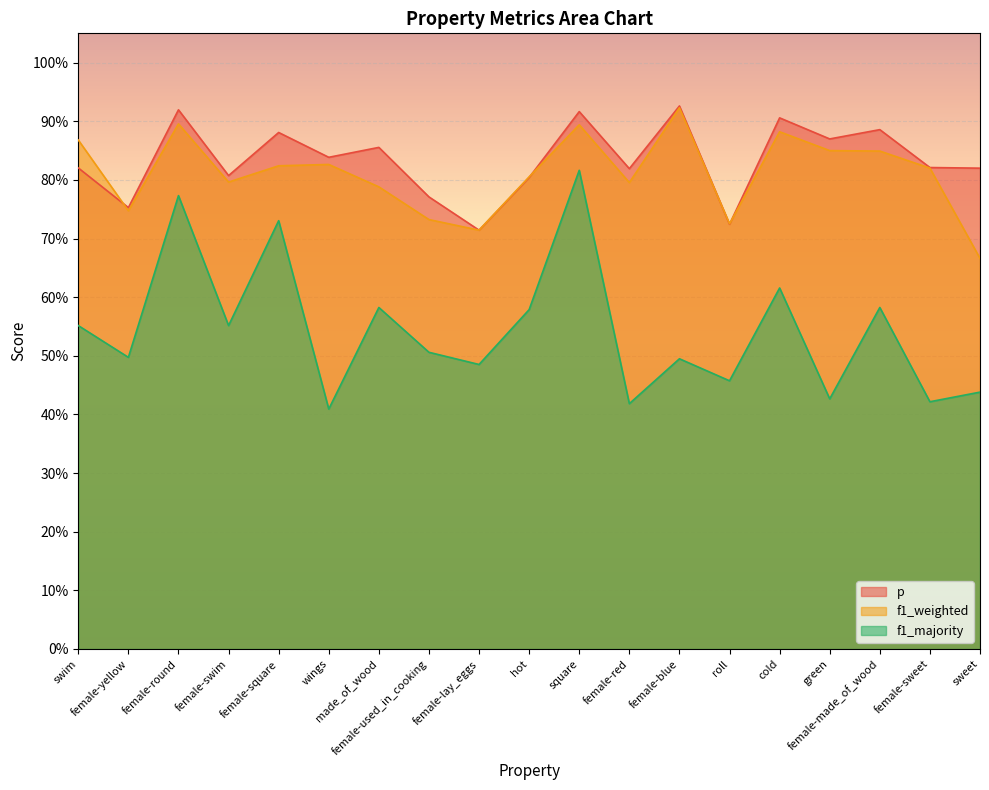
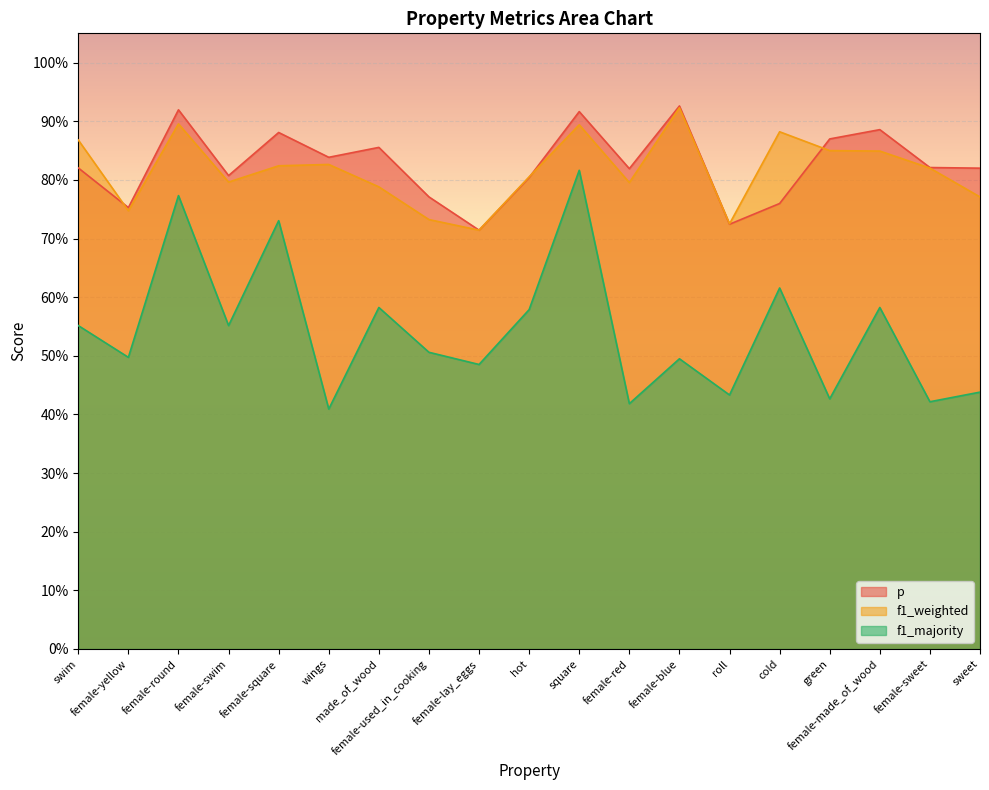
f1_majority, roll: 46% -> 43%
p, cold: 91% -> 76%
f1_weighted, sweet: 67% -> 77%
